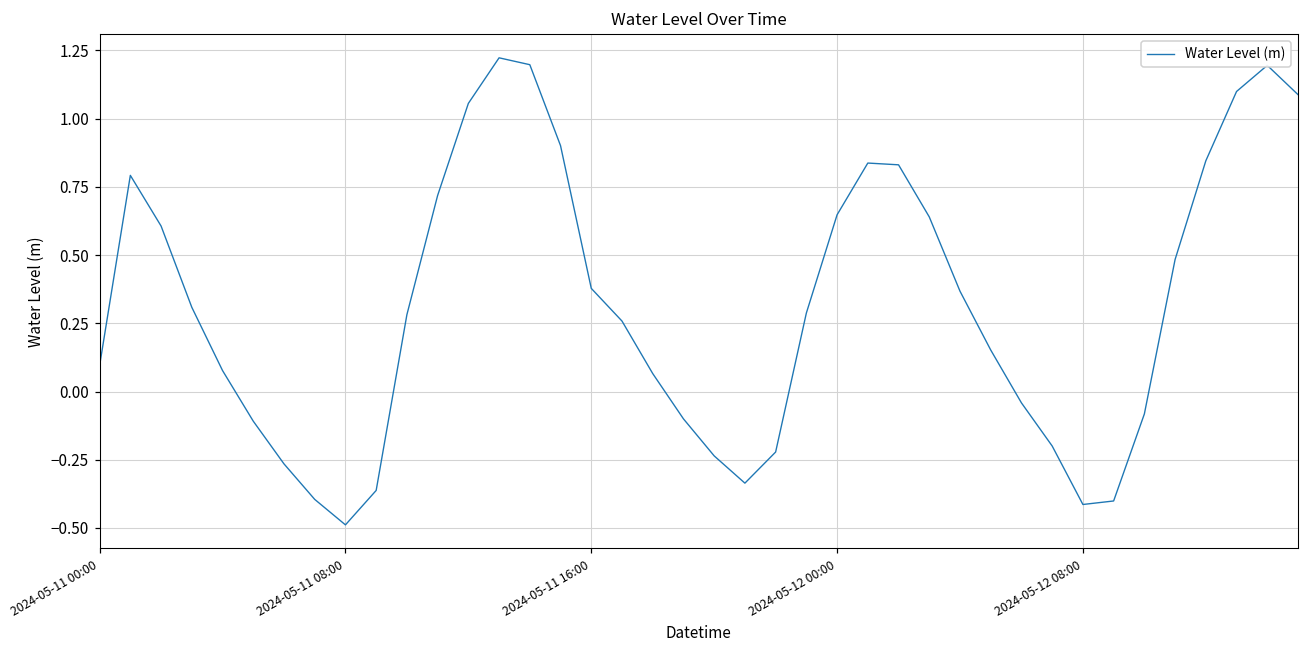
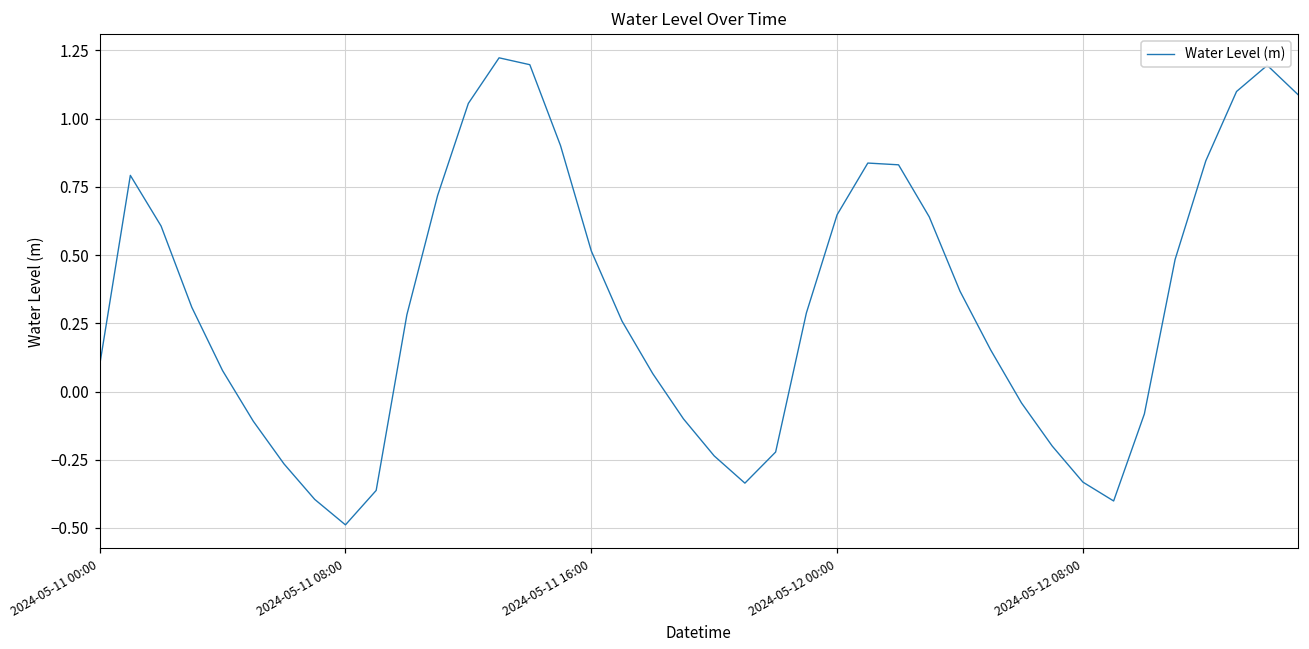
2024-05-11 16:00: 0.38 -> 0.52
2024-05-12 08:00: -0.41 -> -0.33
